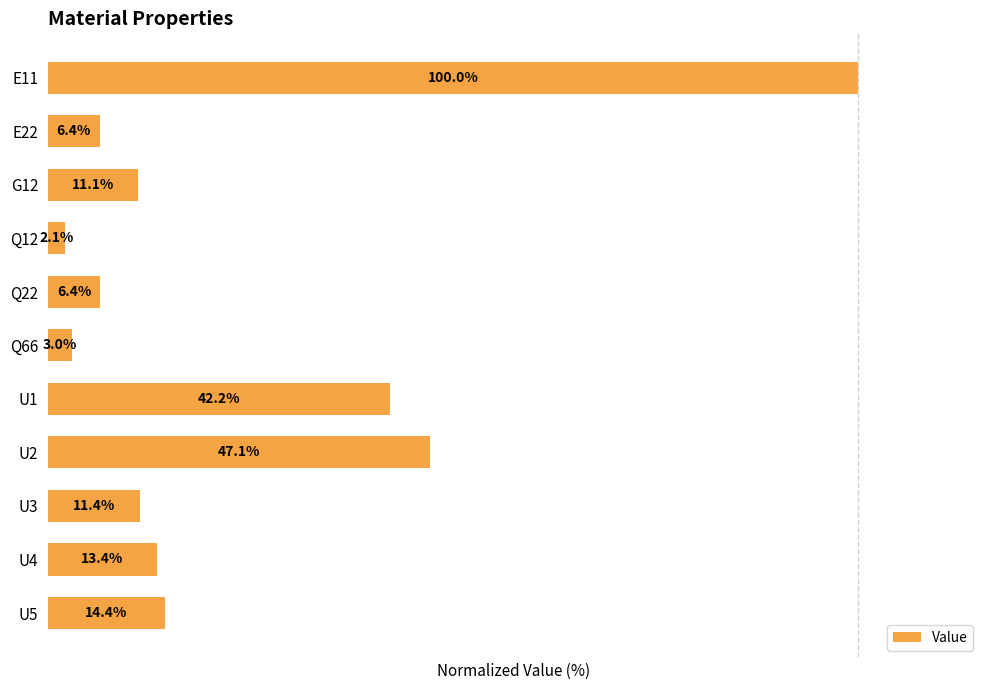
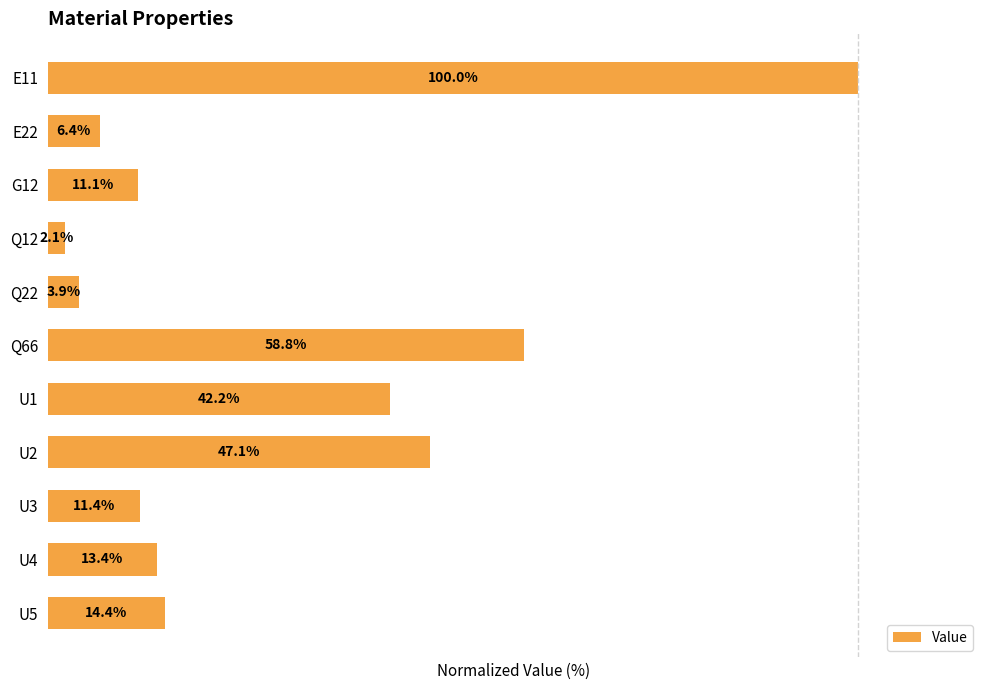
Q22: 6.4% -> 3.9%
Q66: 3.0% -> 58.8%
